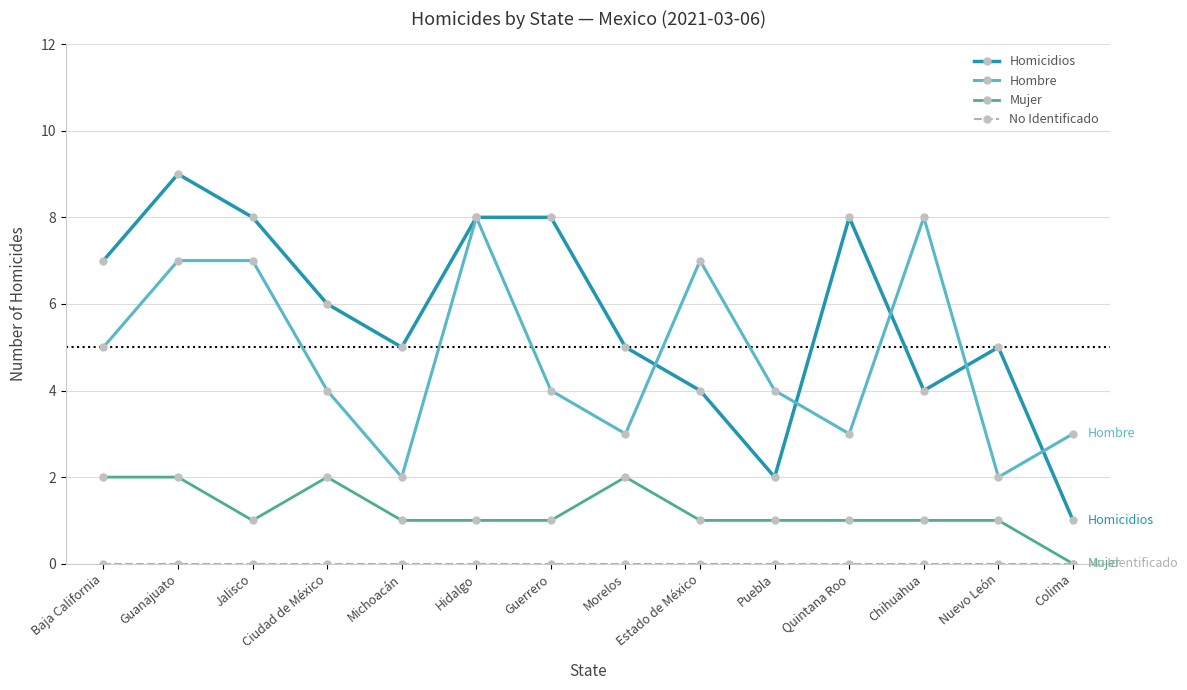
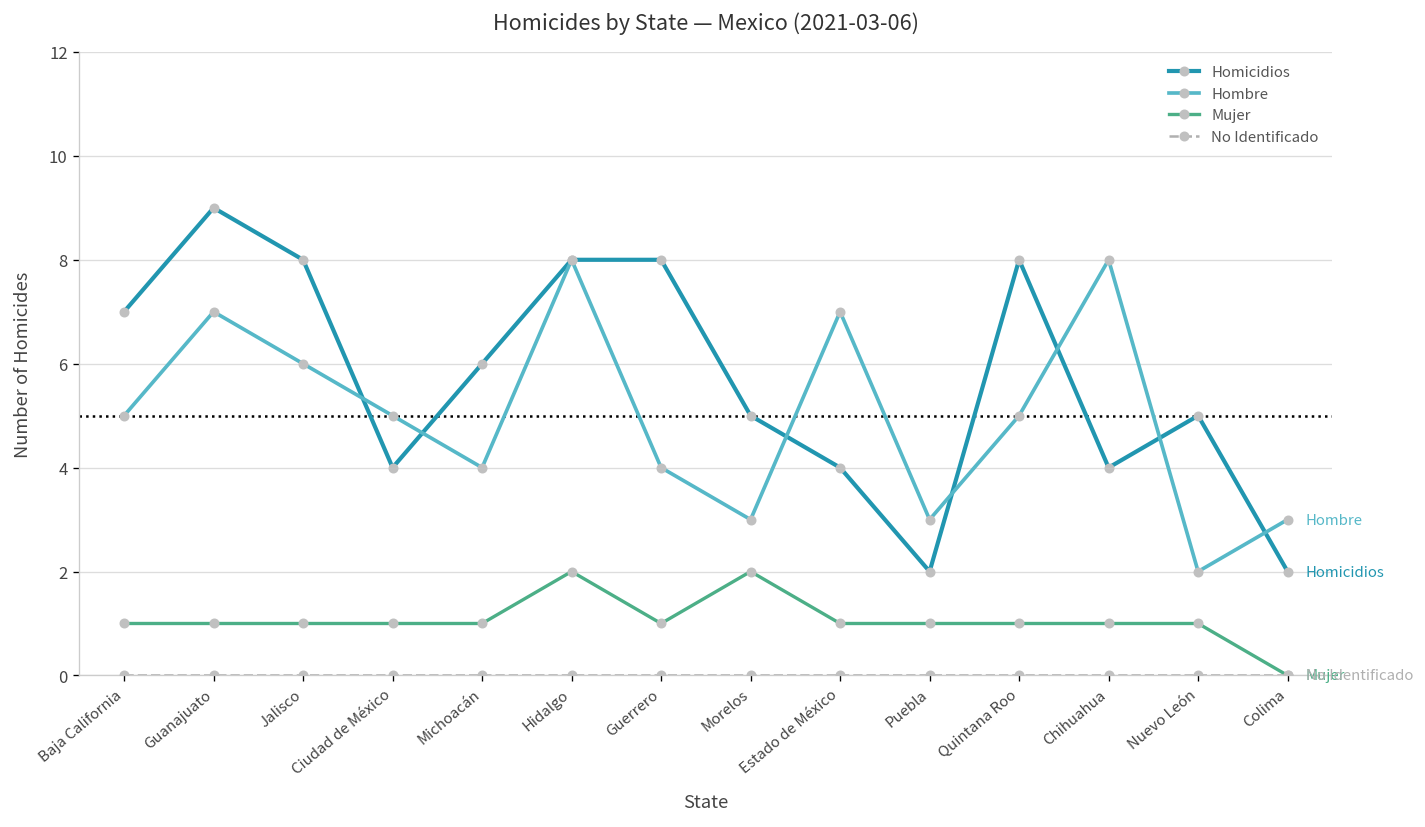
Mujer, Baja California: 2 -> 1
Mujer, Guanajuato: 2 -> 1
Hombre, Jalisco: 7 -> 6
Homicidios, Ciudad de México: 6 -> 4
Hombre, Ciudad de México: 4 -> 5
Mujer, Ciudad de México: 2 -> 1
Homicidios, Michoacán: 5 -> 6
Hombre, Michoacán: 2 -> 4
Mujer, Hidalgo: 1 -> 2
Hombre, Puebla: 4 -> 3
Hombre, Quintana Roo: 3 -> 5
Homicidios, Colima: 1 -> 2
